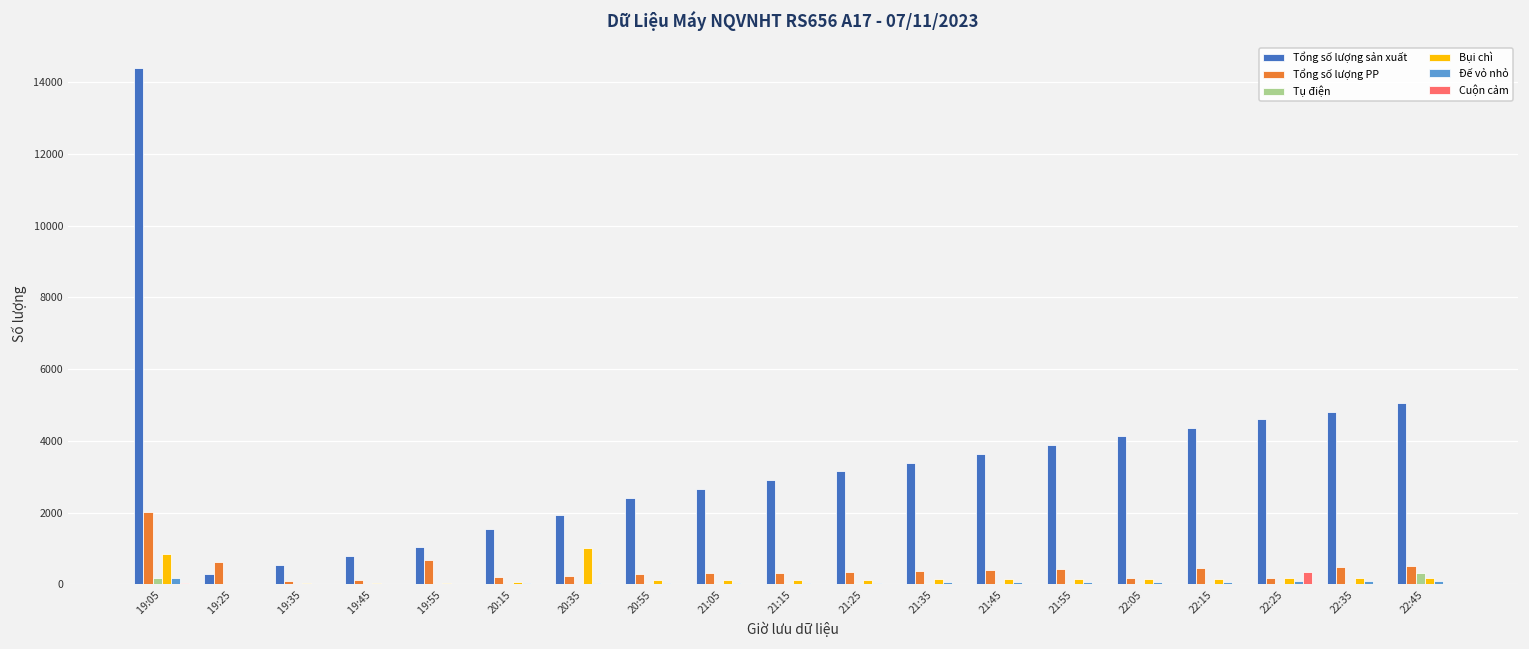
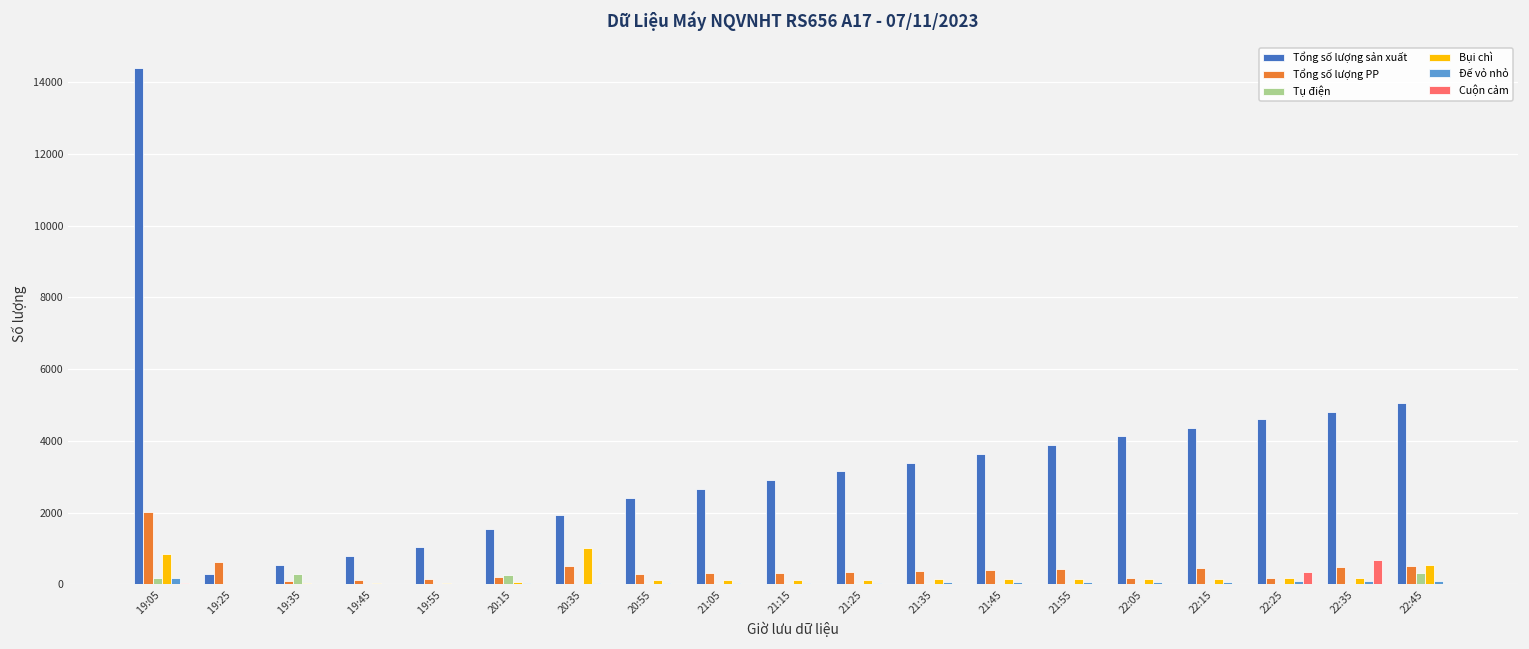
Tụ điện, 19:35: 0 -> 300
Tổng số lượng PP, 19:55: 700 -> 100
Tụ điện, 20:15: 0 -> 300
Tổng số lượng PP, 20:35: 200 -> 500
Cuộn cảm, 22:35: 0 -> 700
Bụi chì, 22:45: 200 -> 500
